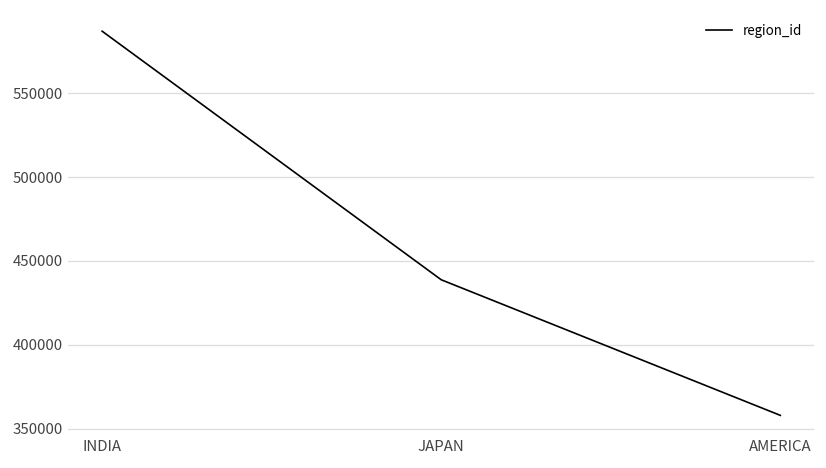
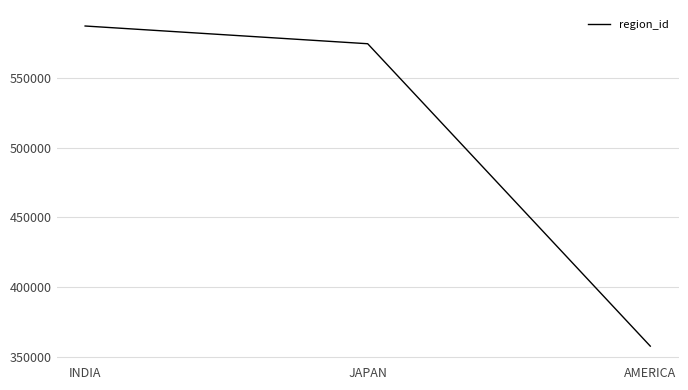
JAPAN: 439000 -> 574000
